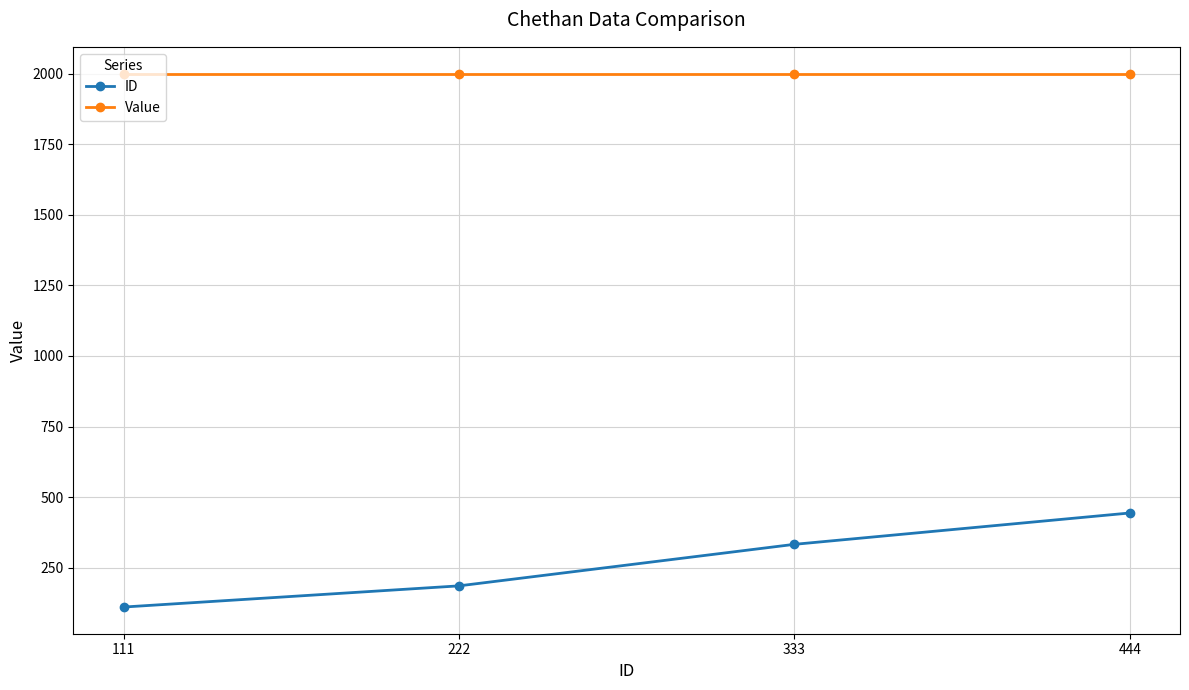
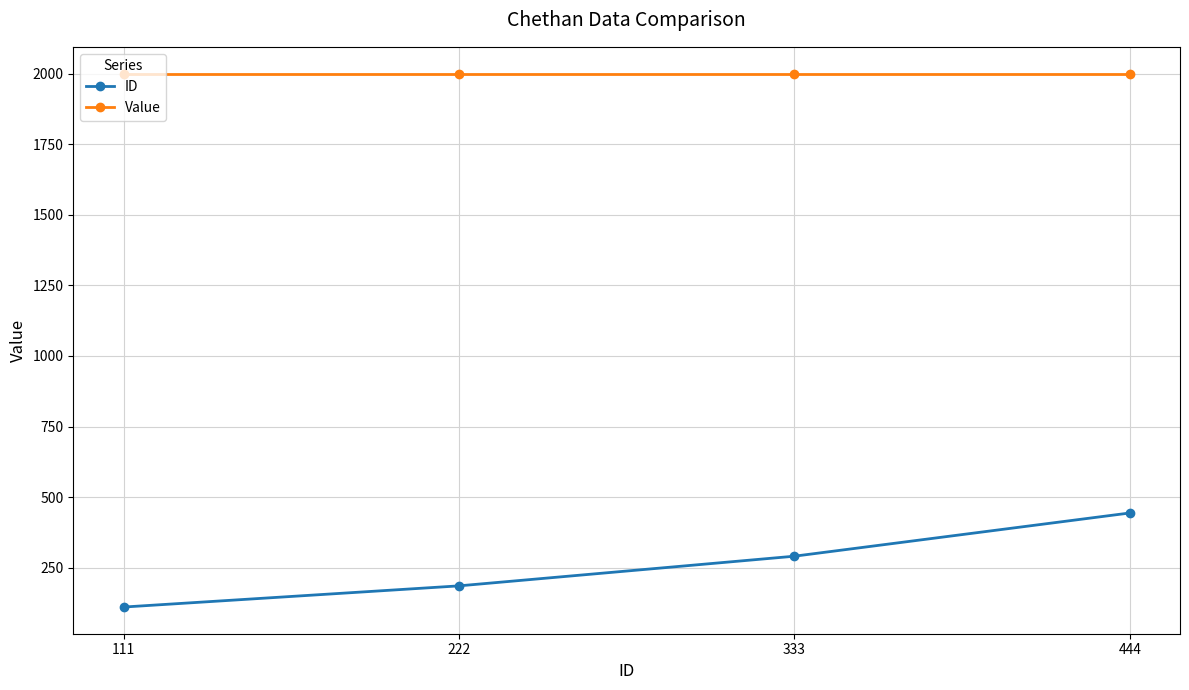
ID, 333: 330 -> 290
